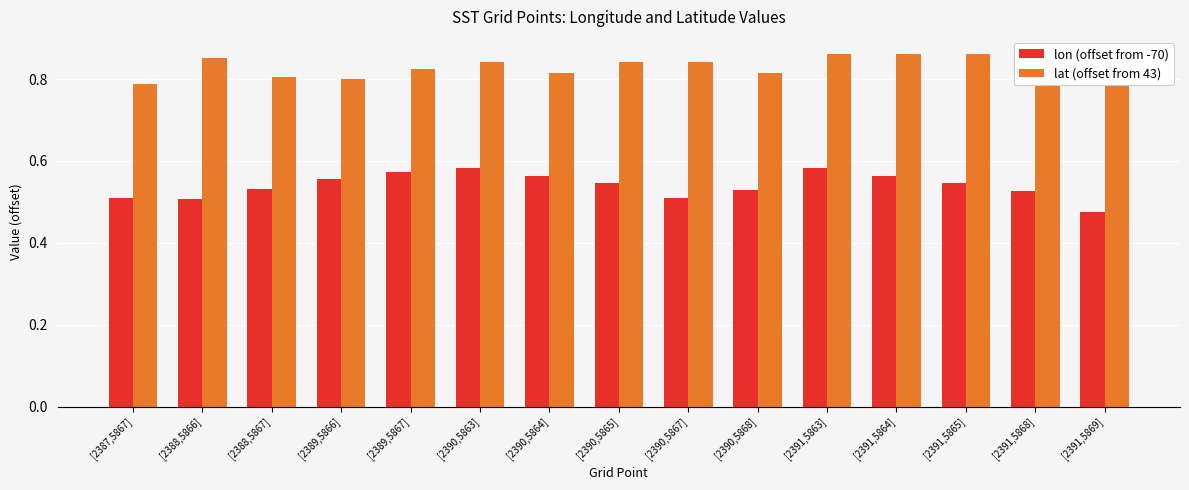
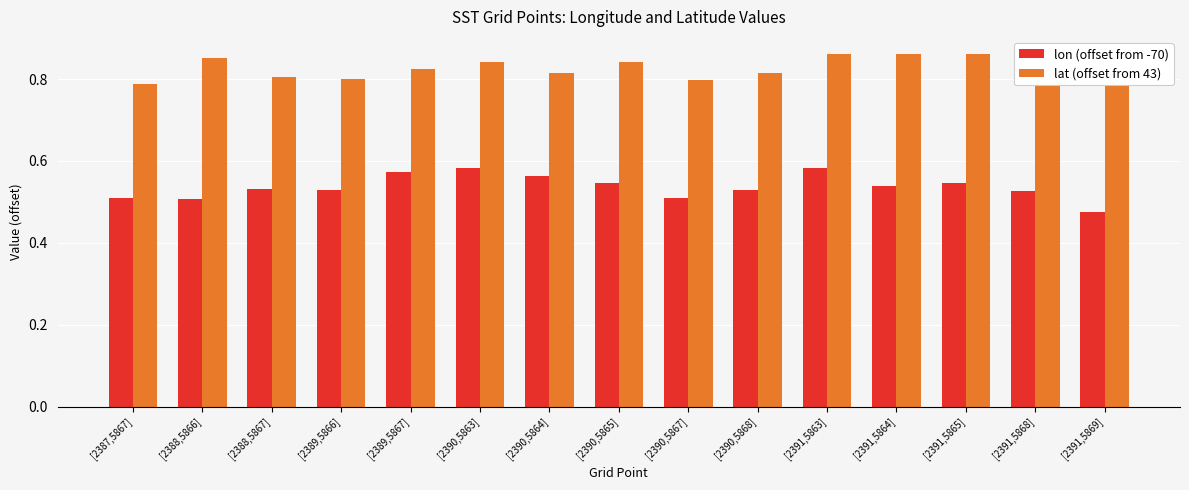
lon (offset from -70), [2389,5866]: 0.56 -> 0.53
lat (offset from 43), [2390,5867]: 0.84 -> 0.80
lon (offset from -70), [2391,5864]: 0.56 -> 0.54
